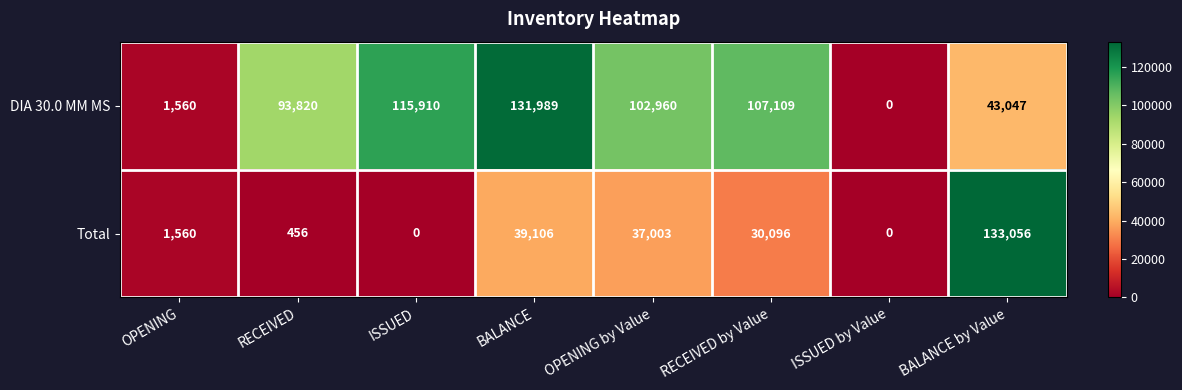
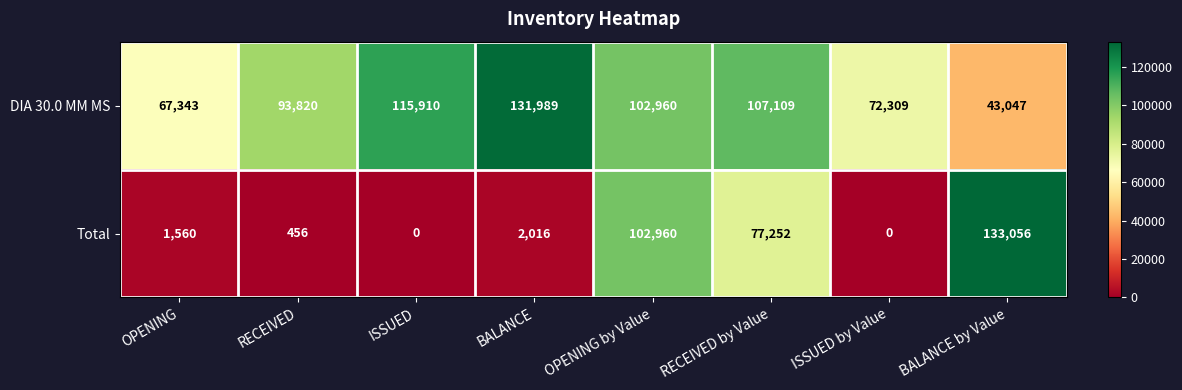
DIA 30.0 MM MS, OPENING: 1,560 -> 67,343
DIA 30.0 MM MS, ISSUED by Value: 0 -> 72,309
Total, BALANCE: 39,106 -> 2,016
Total, OPENING by Value: 37,003 -> 102,960
Total, RECEIVED by Value: 30,096 -> 77,252
